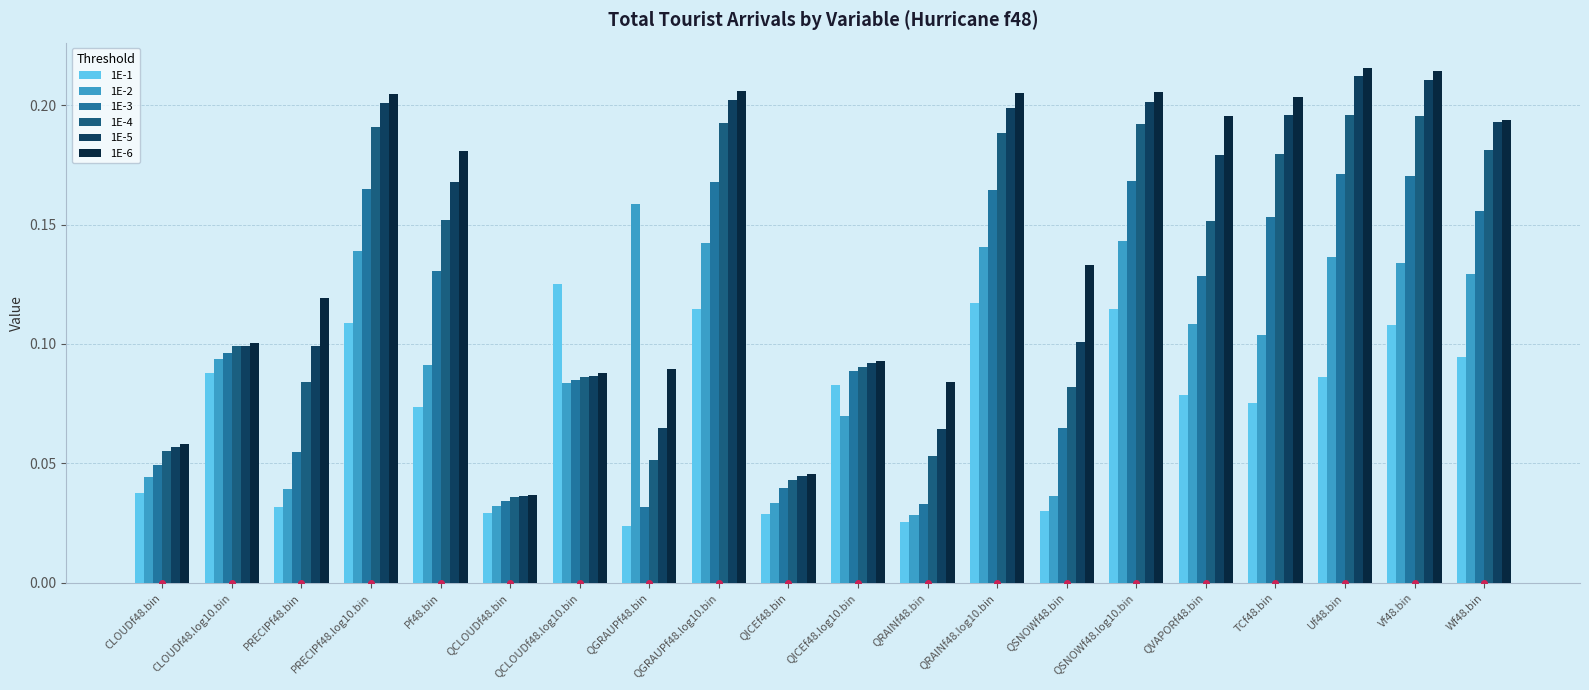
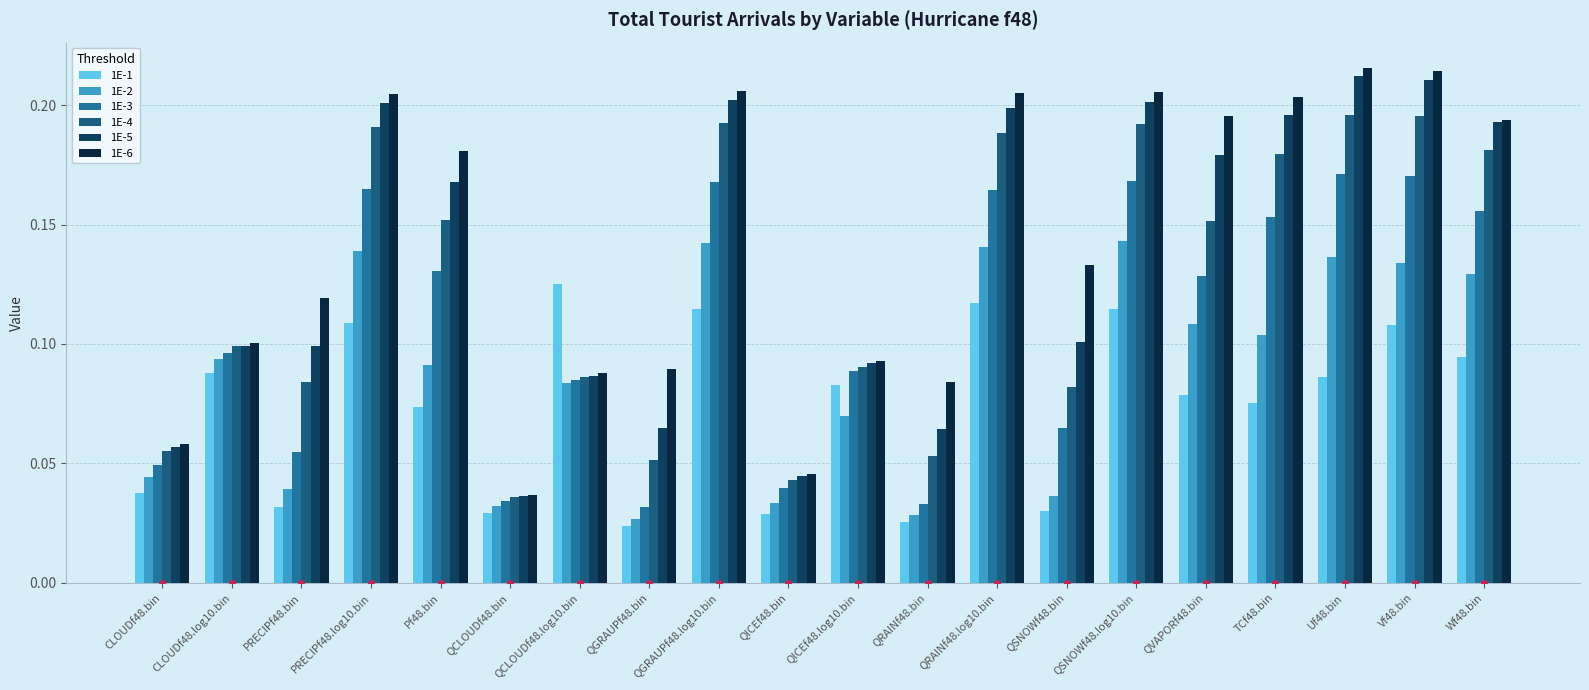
1E-2, QGRAUPf48.bin: 0.159 -> 0.027
